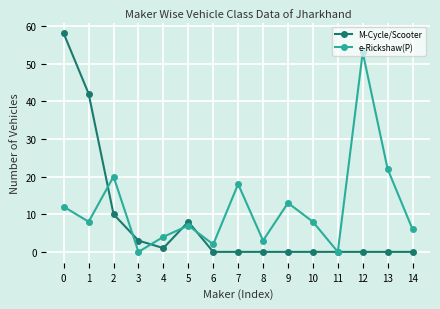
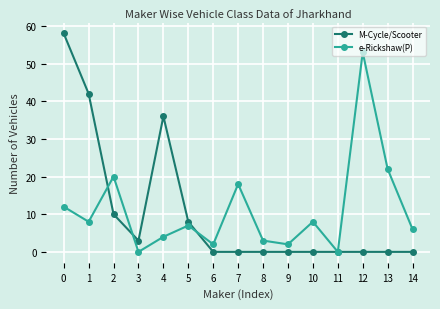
M-Cycle/Scooter, 4: 1 -> 36
e-Rickshaw(P), 9: 13 -> 2
